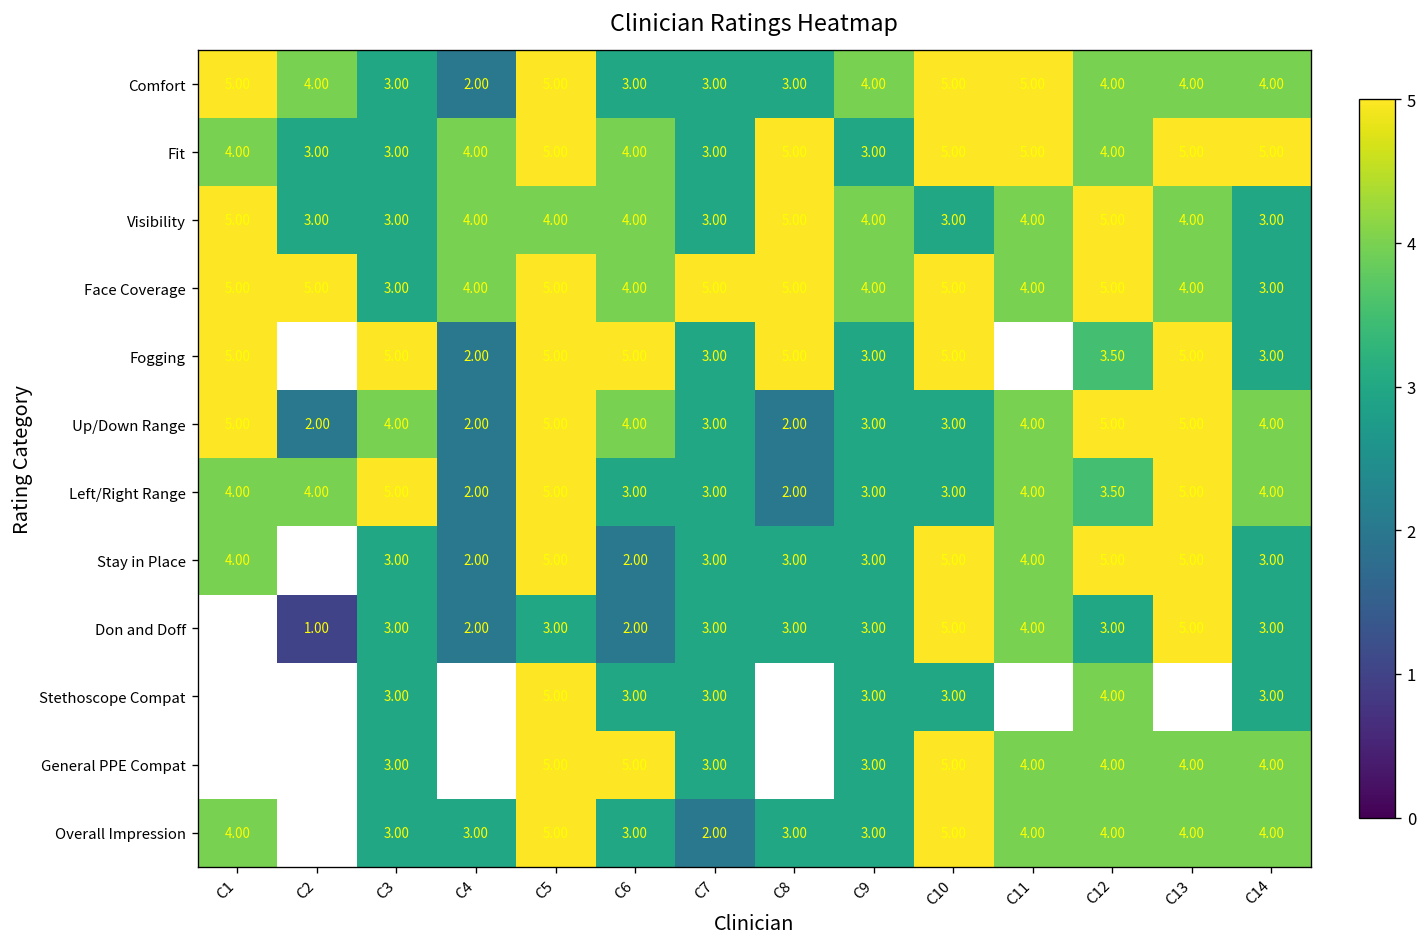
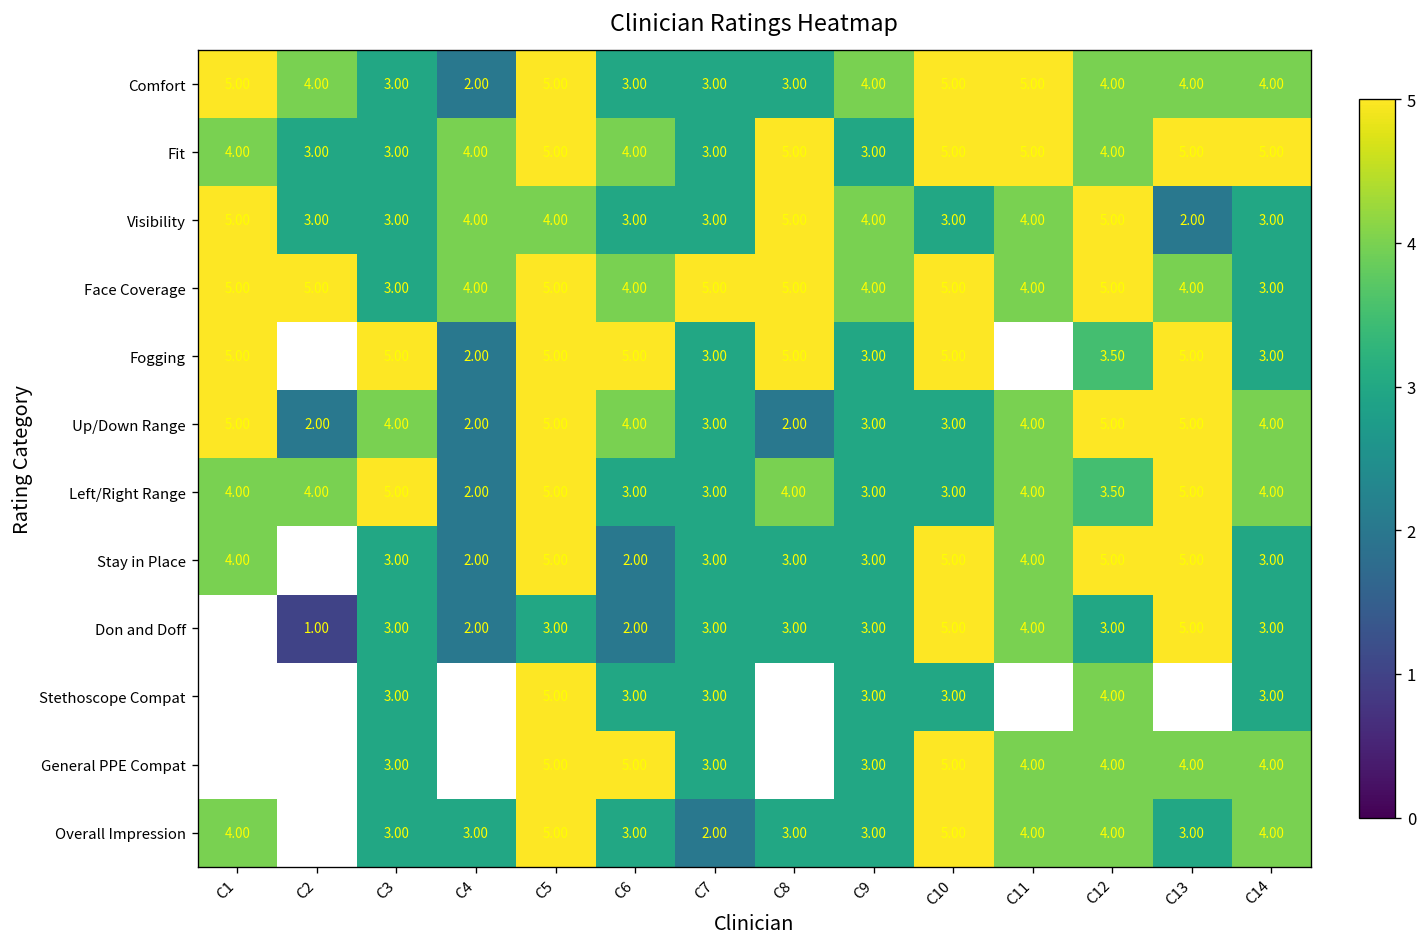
Visibility, C6: 4.00 -> 3.00
Visibility, C13: 4.00 -> 2.00
Left/Right Range, C8: 2.00 -> 4.00
Overall Impression, C13: 4.00 -> 3.00
